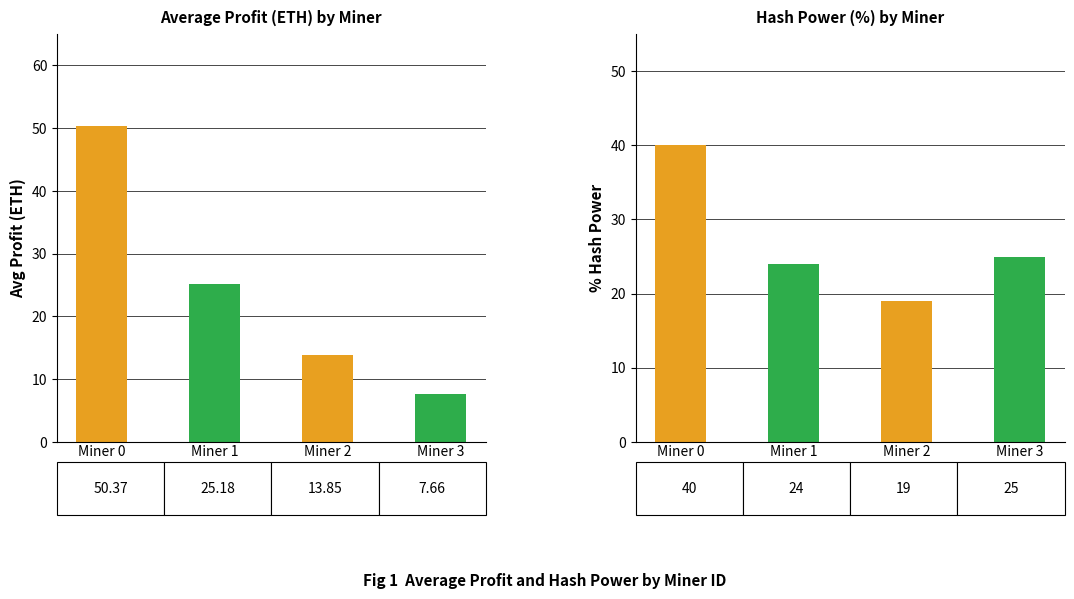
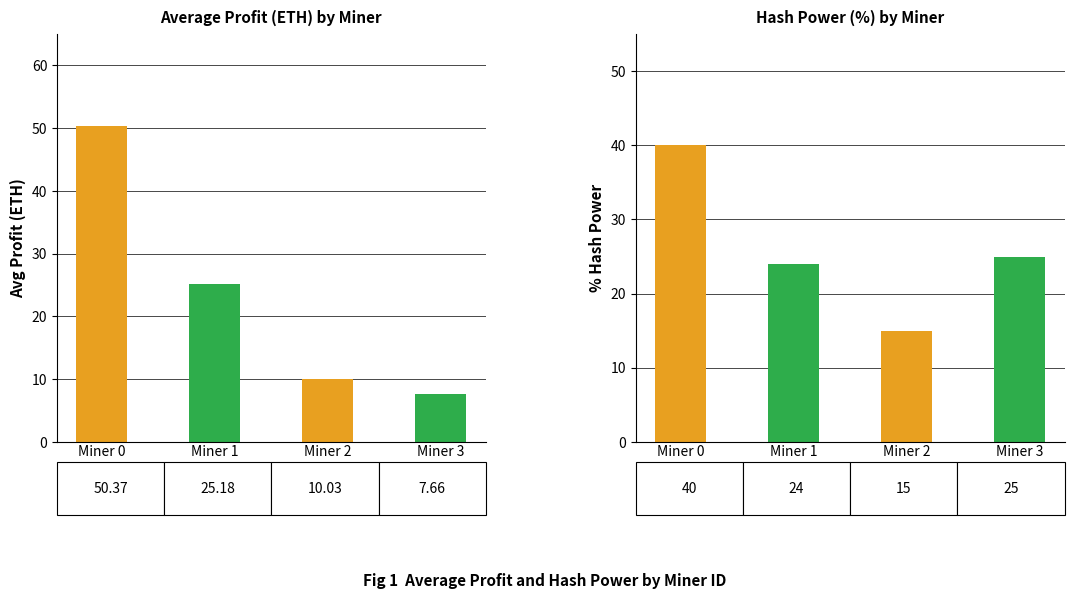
Average Profit (ETH) by Miner, Miner 2: 13.85 -> 10.03
Hash Power (%) by Miner, Miner 2: 19 -> 15
